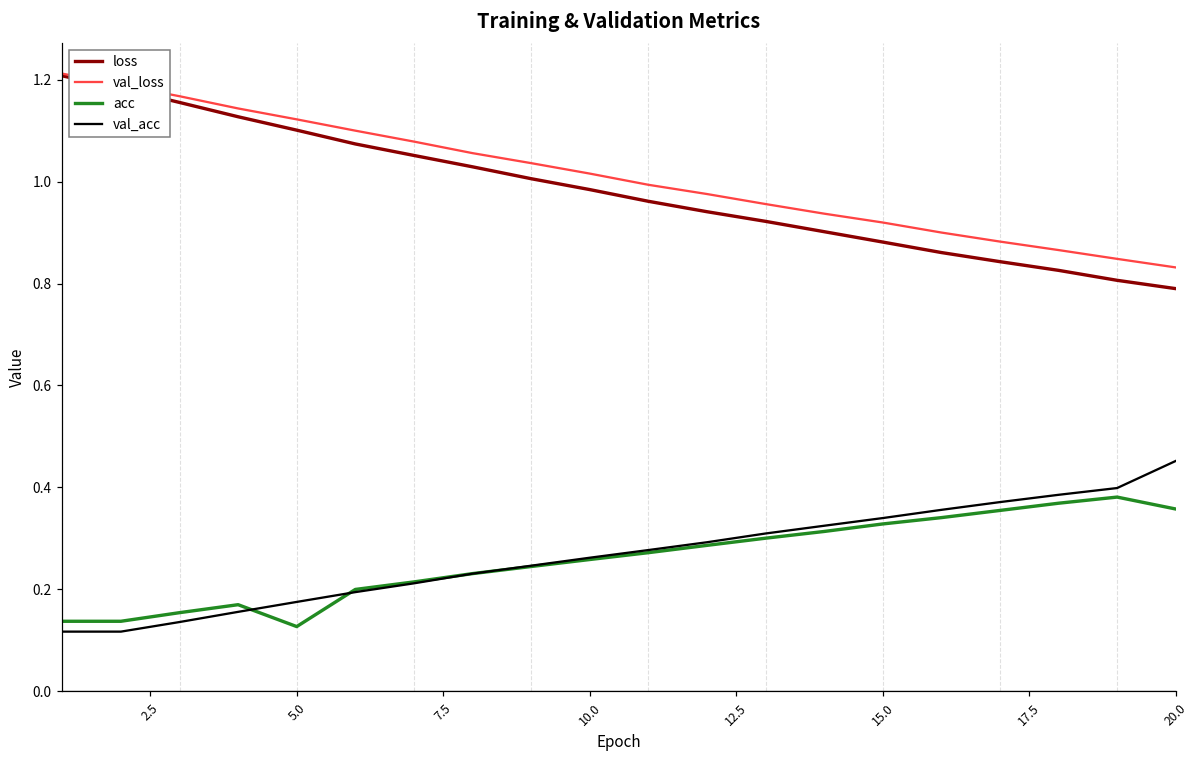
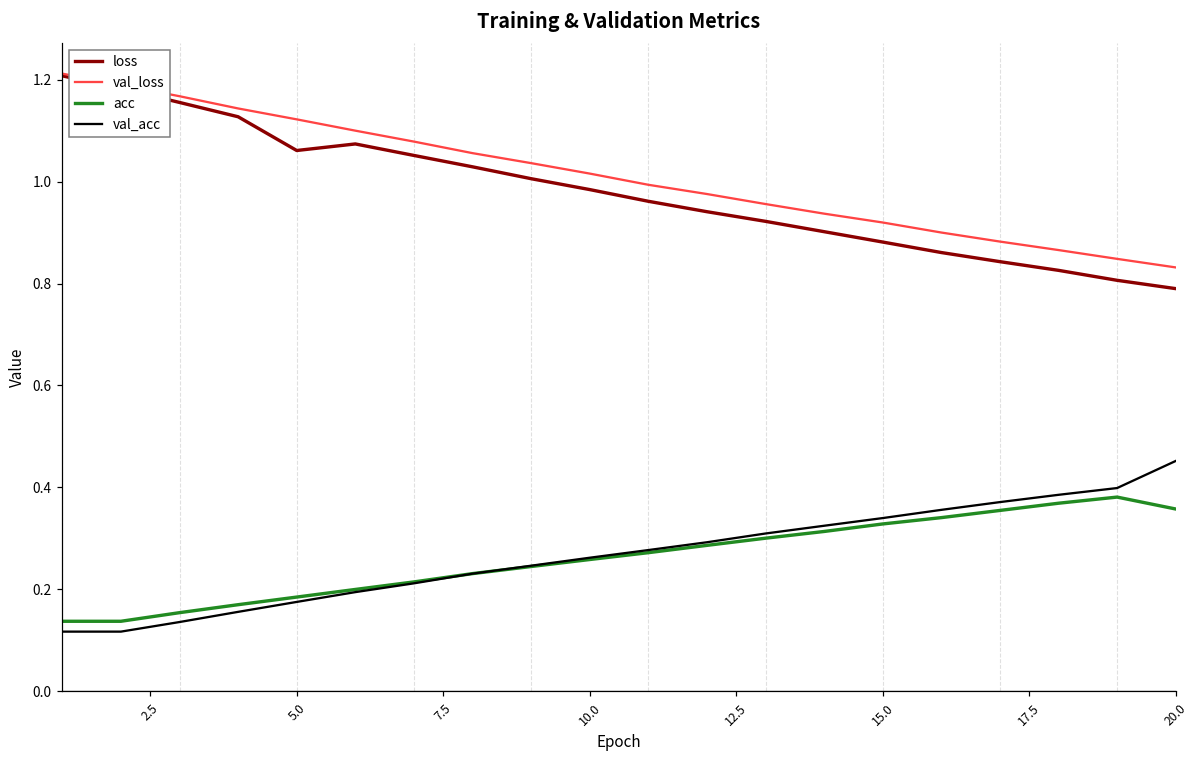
loss, 5.0: 1.10 -> 1.06
acc, 5.0: 0.13 -> 0.18
